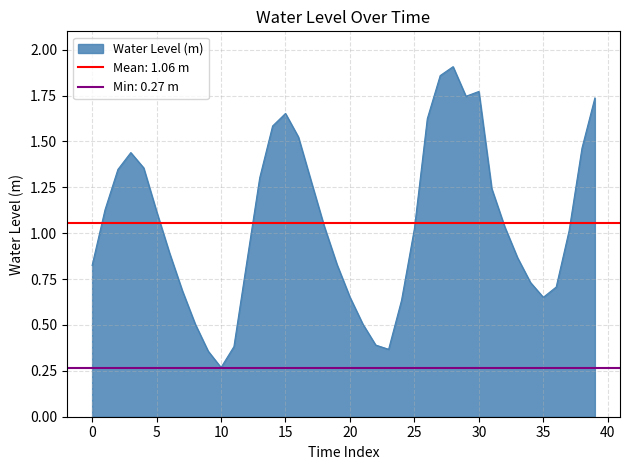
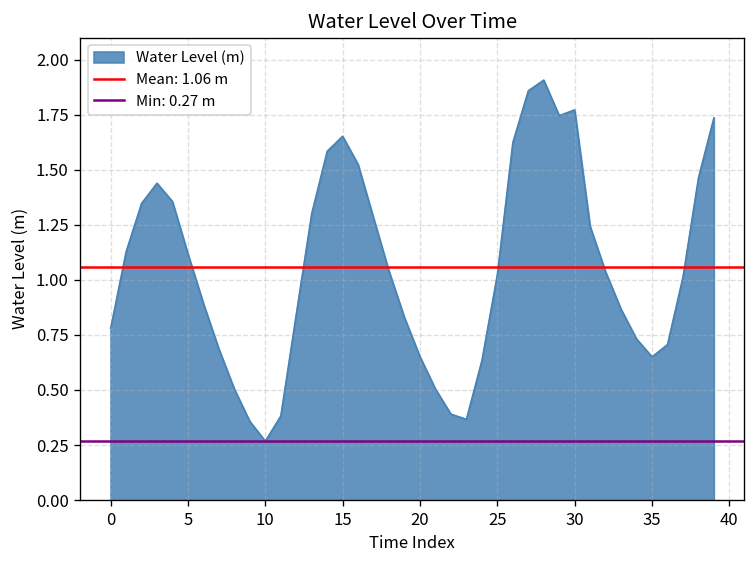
0: 0.82 -> 0.78
